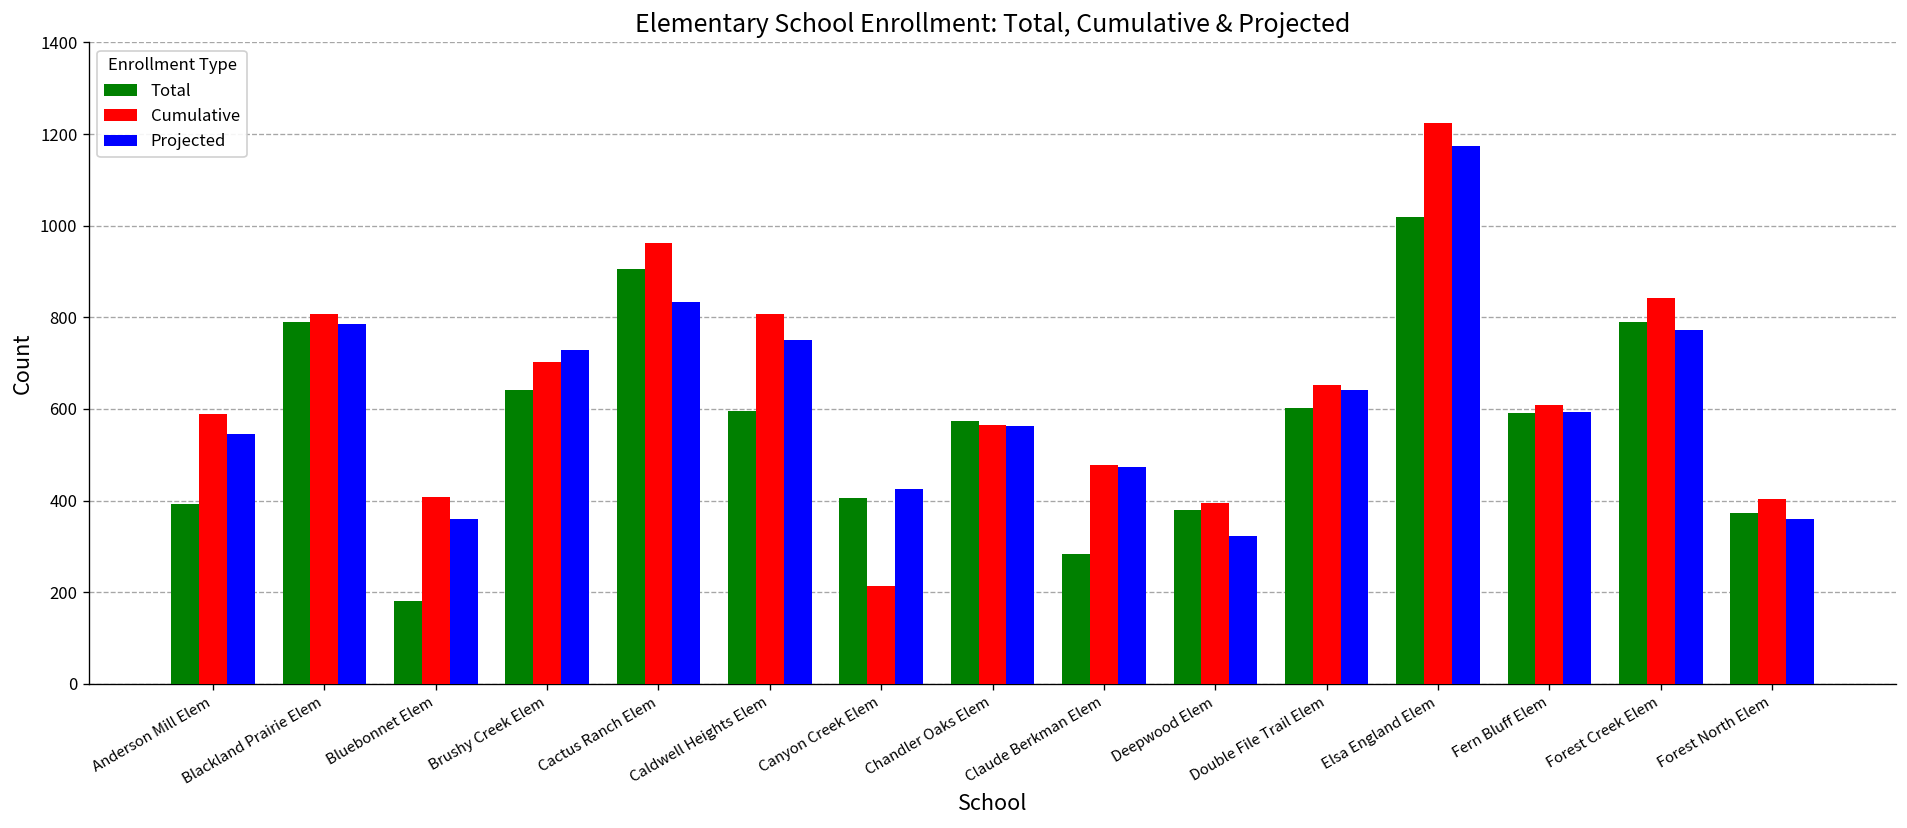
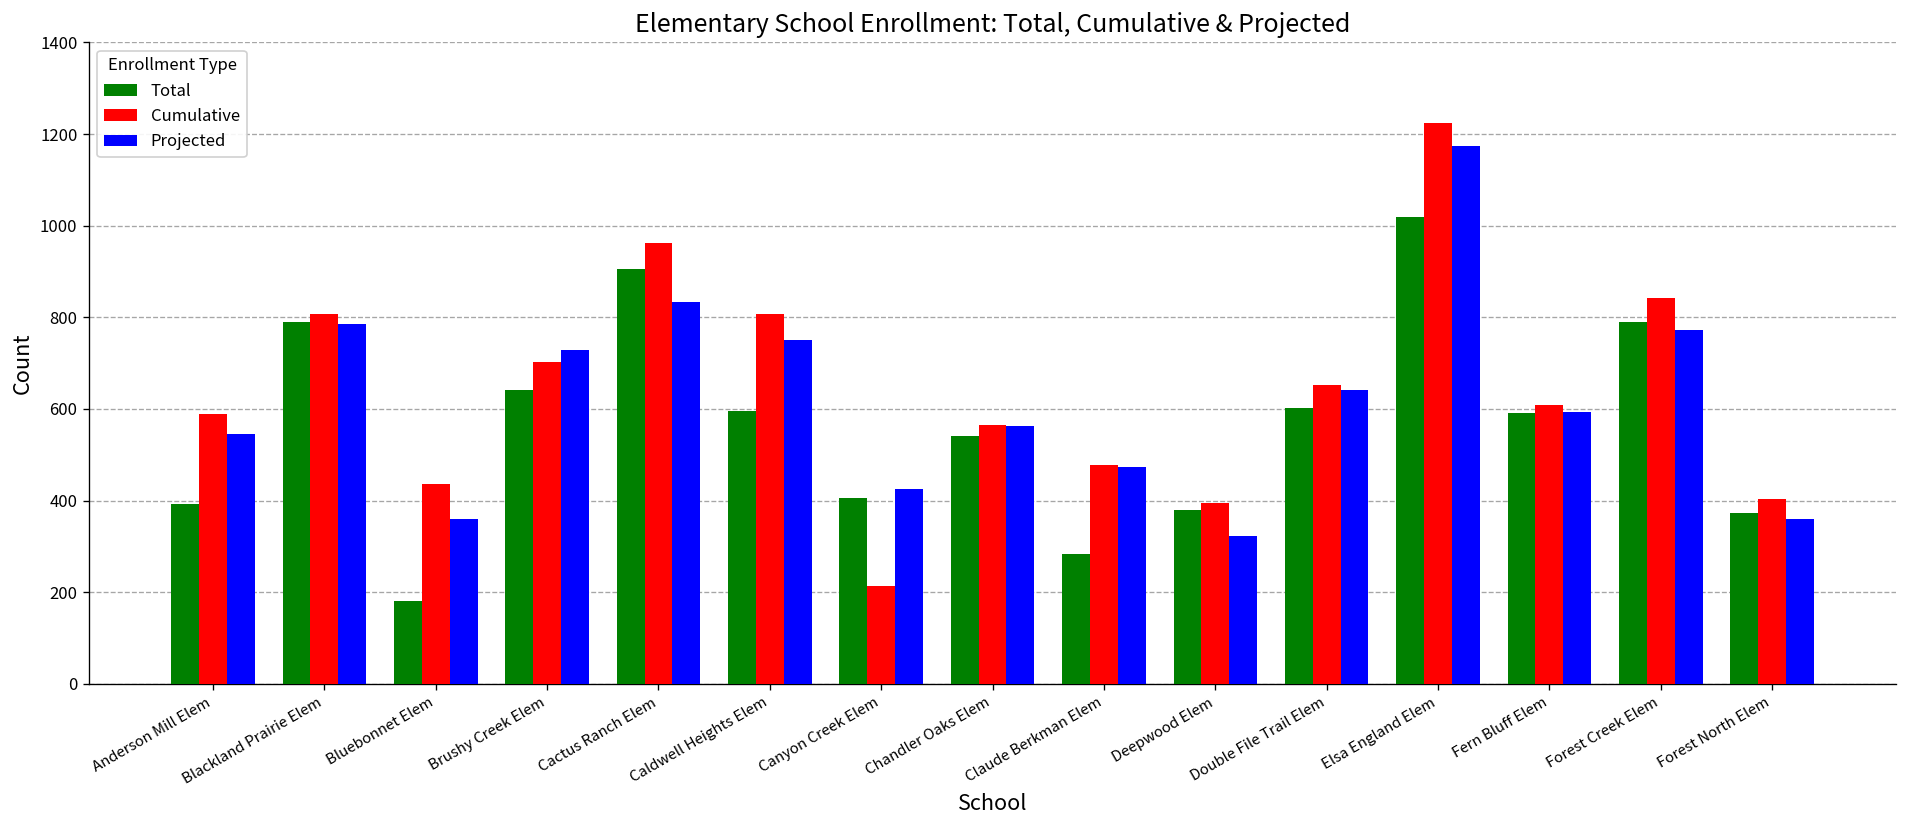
Cumulative, Bluebonnet Elem: 410 -> 440
Total, Chandler Oaks Elem: 570 -> 540
